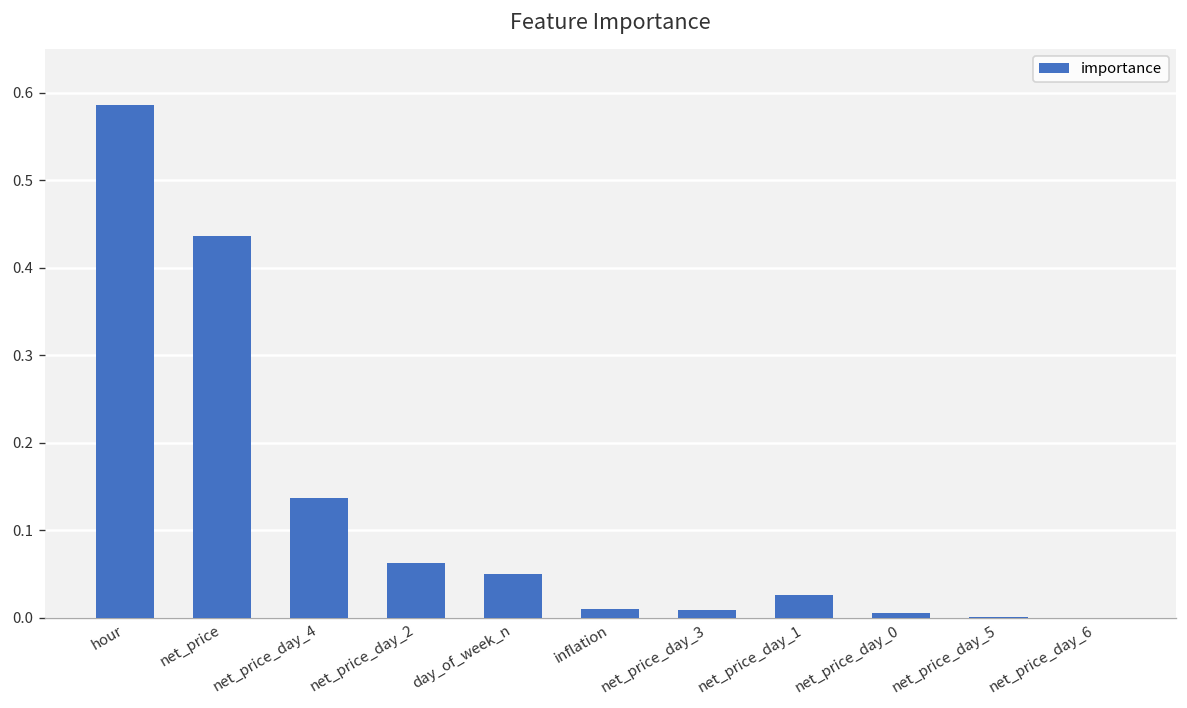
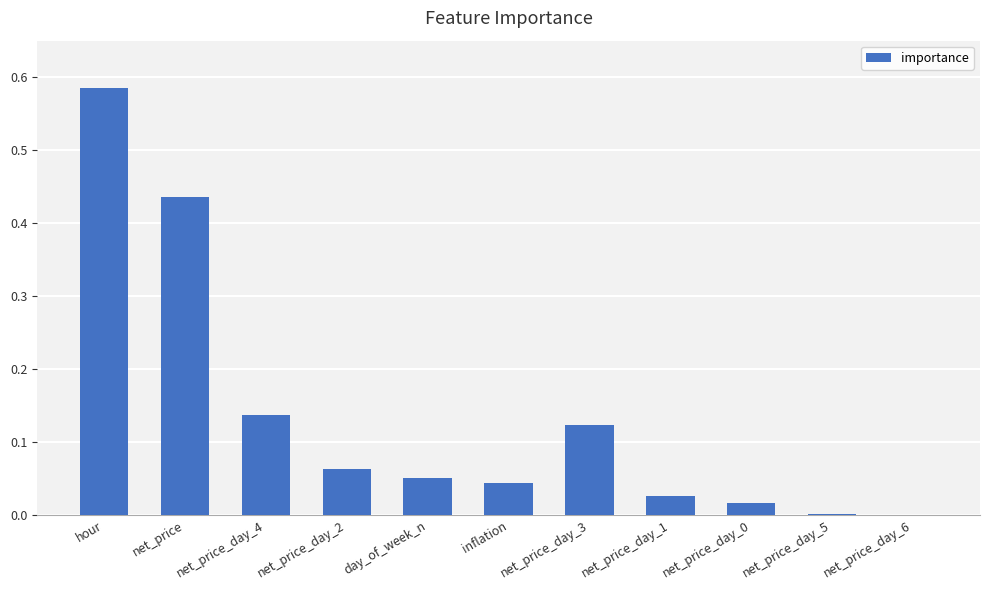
inflation: 0.01 -> 0.04
net_price_day_3: 0.01 -> 0.12
net_price_day_0: 0.01 -> 0.02
